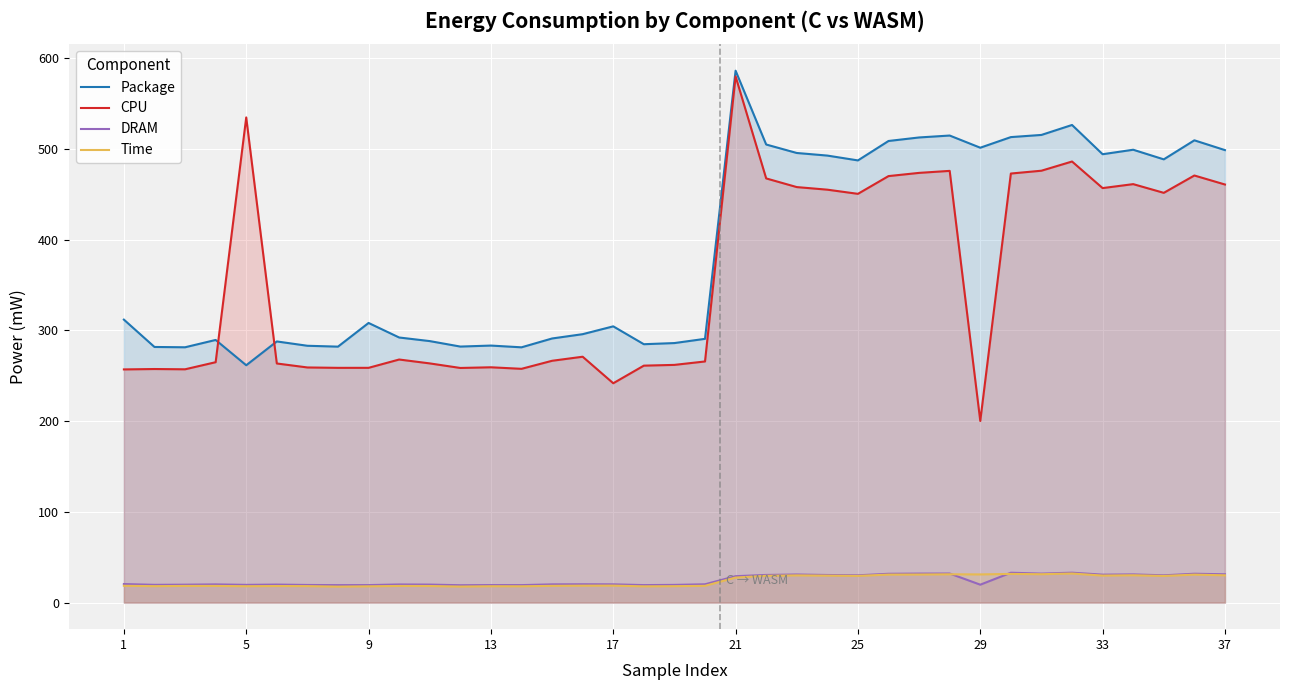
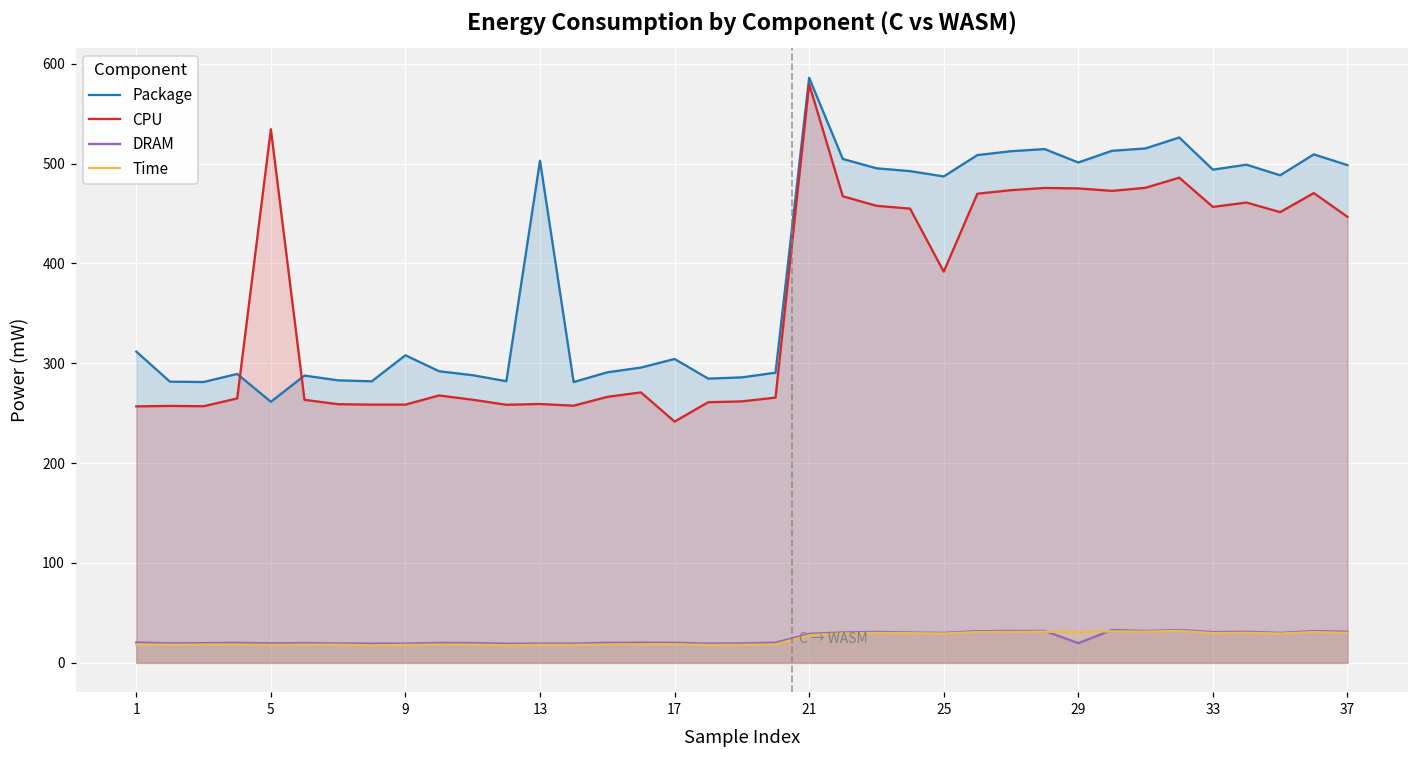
Package, 13: 280 -> 500
CPU, 25: 450 -> 390
CPU, 29: 200 -> 480
CPU, 37: 460 -> 450
